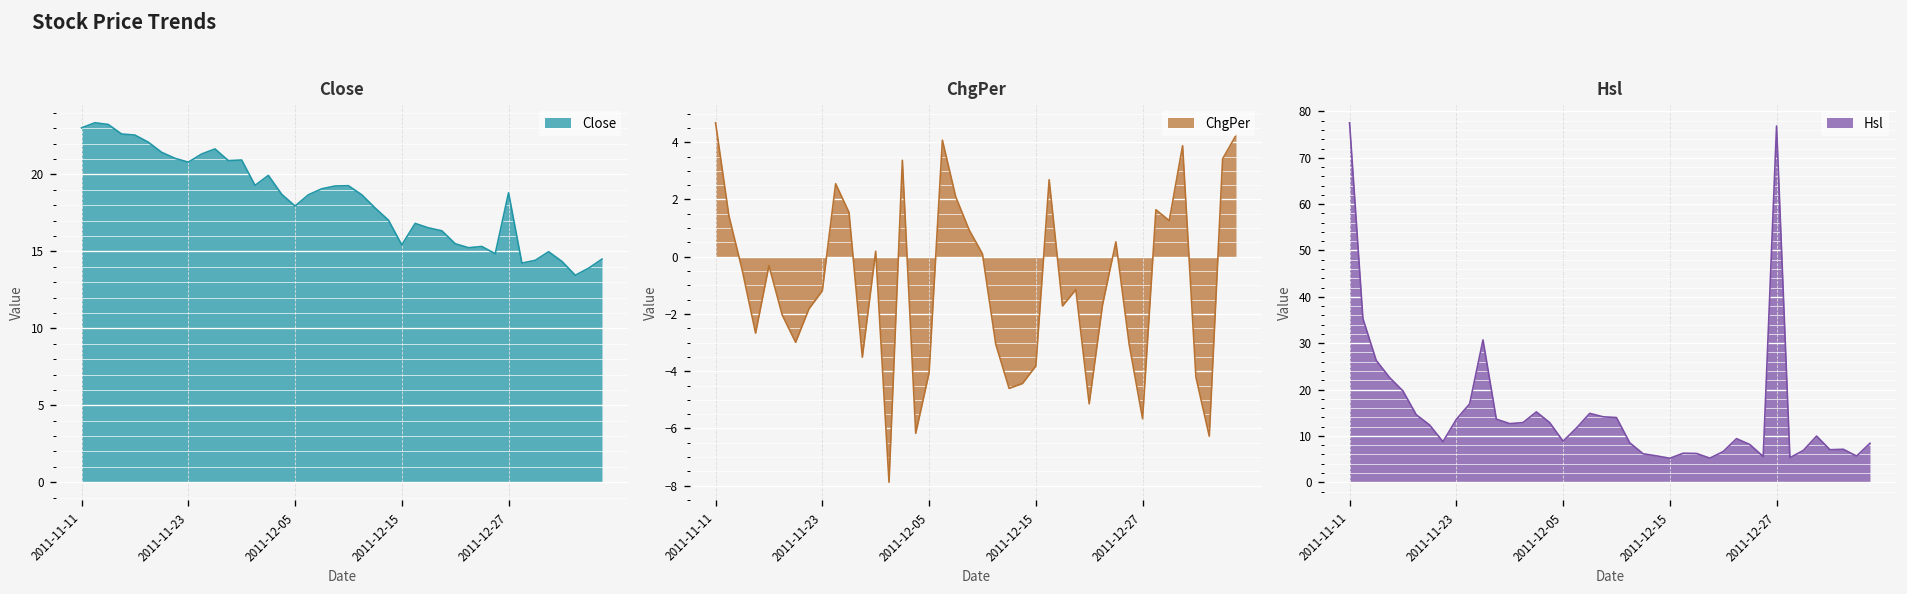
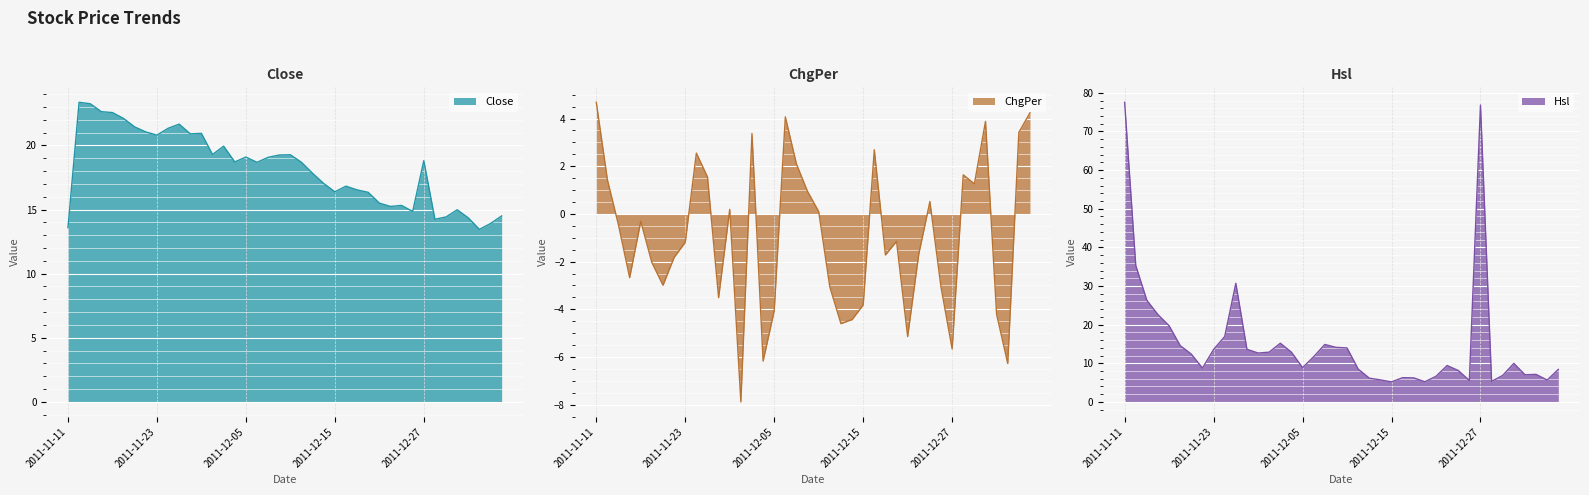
Close, 2011-11-11: 23.0 -> 13.6
Close, 2011-12-05: 18.0 -> 19.1
Close, 2011-12-15: 15.4 -> 16.4
